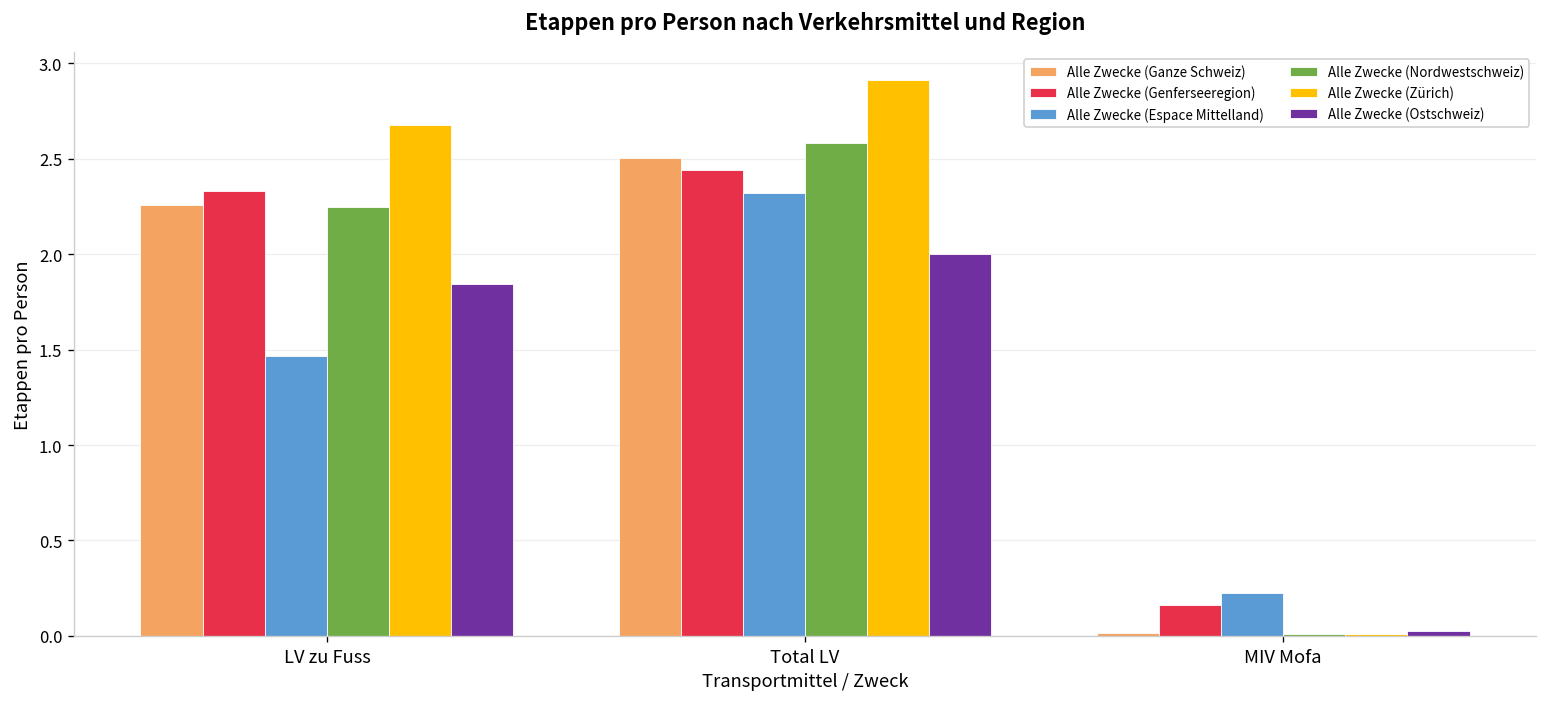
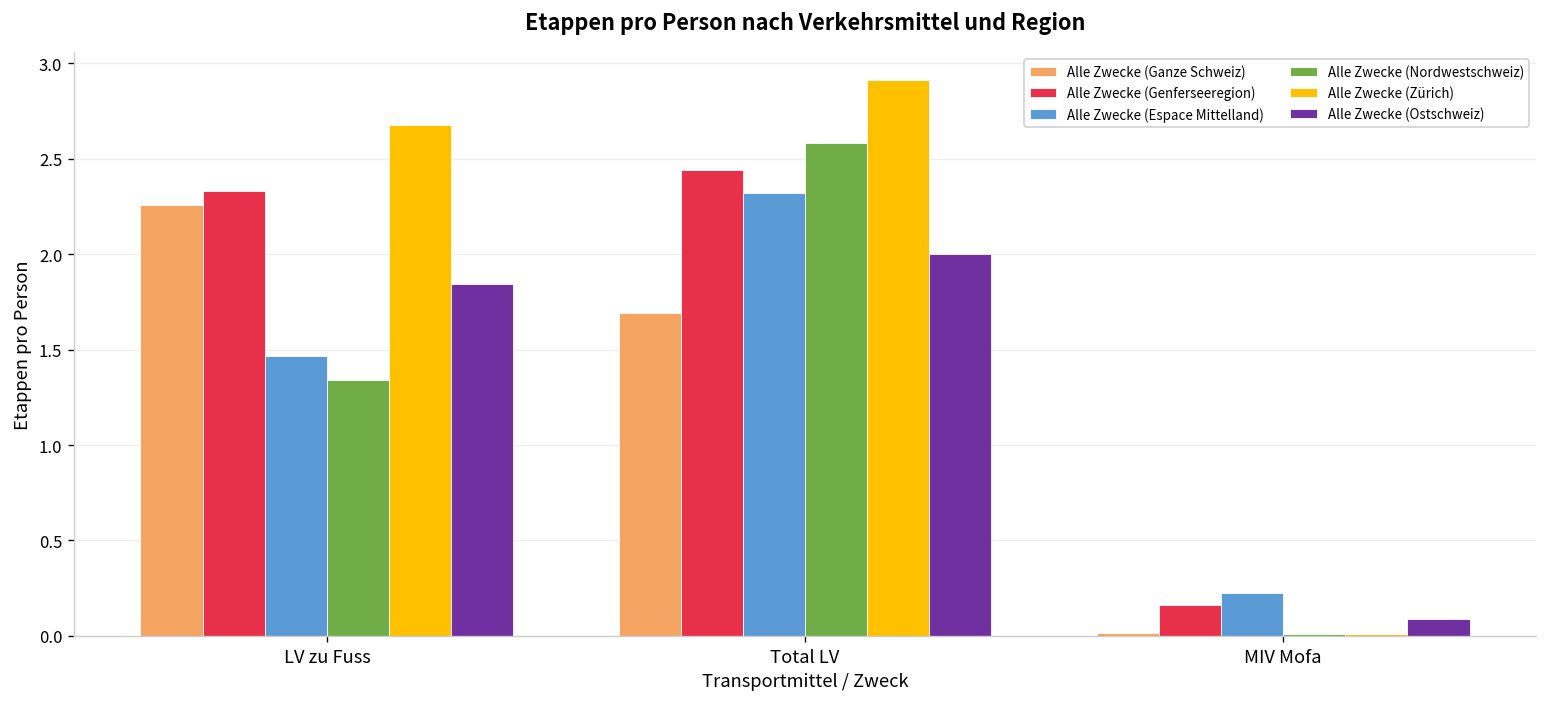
Alle Zwecke (Nordwestschweiz), LV zu Fuss: 2.25 -> 1.34
Alle Zwecke (Ganze Schweiz), Total LV: 2.50 -> 1.69
Alle Zwecke (Ostschweiz), MIV Mofa: 0.02 -> 0.09
